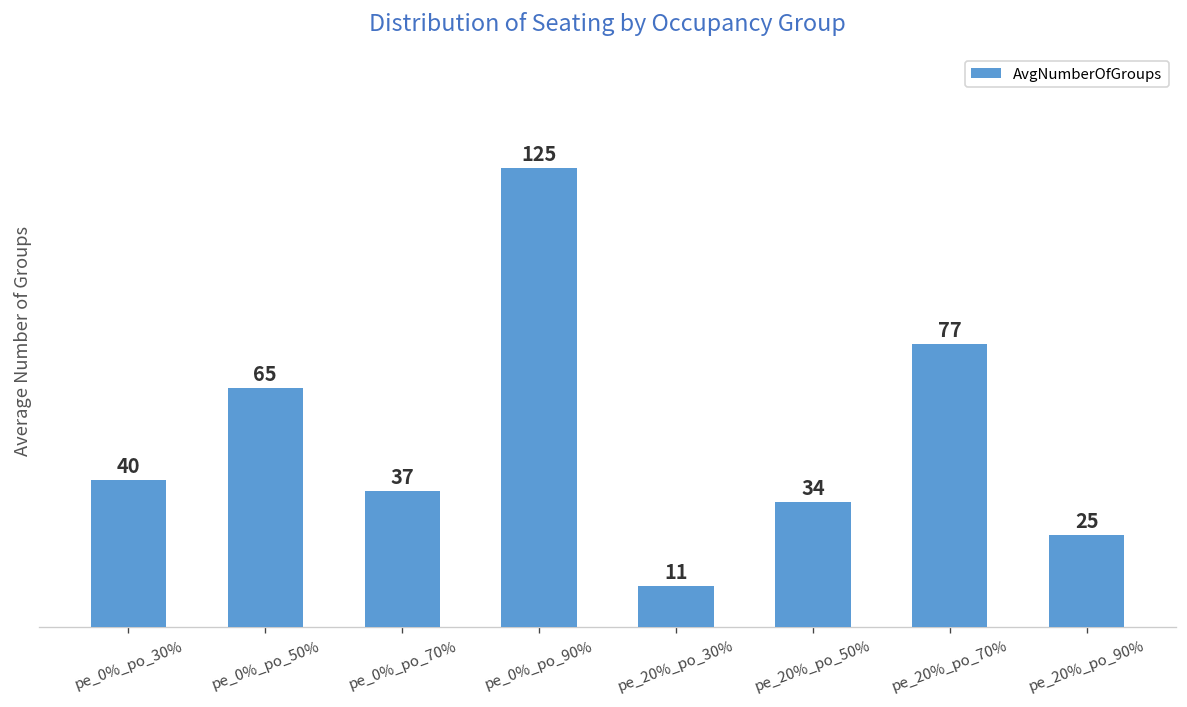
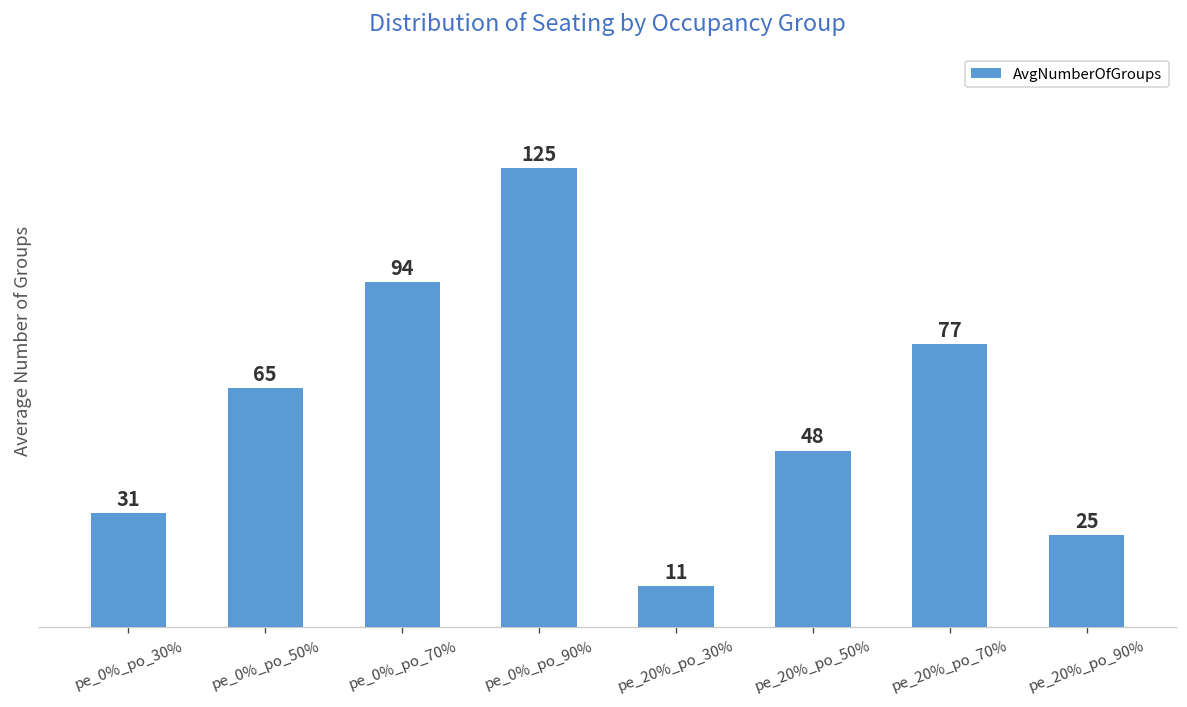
pe_0%_po_30%: 40 -> 31
pe_0%_po_70%: 37 -> 94
pe_20%_po_50%: 34 -> 48
